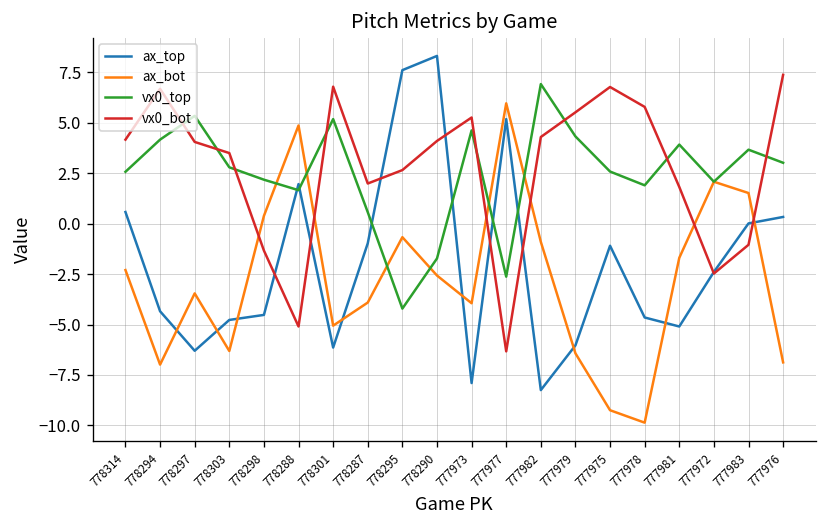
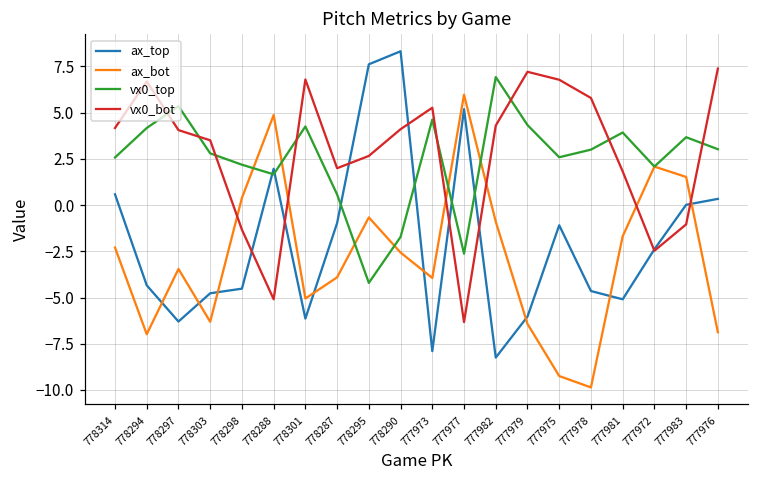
vx0_top, 778301: 5.2 -> 4.3
vx0_bot, 777979: 5.5 -> 7.2
vx0_top, 777978: 1.9 -> 3.0
